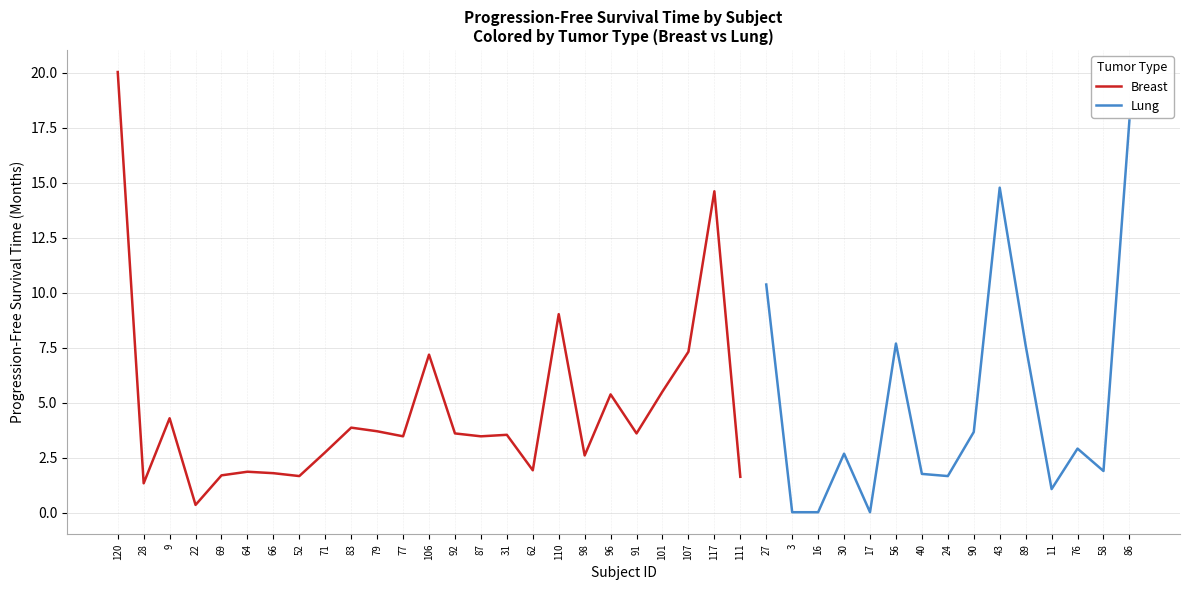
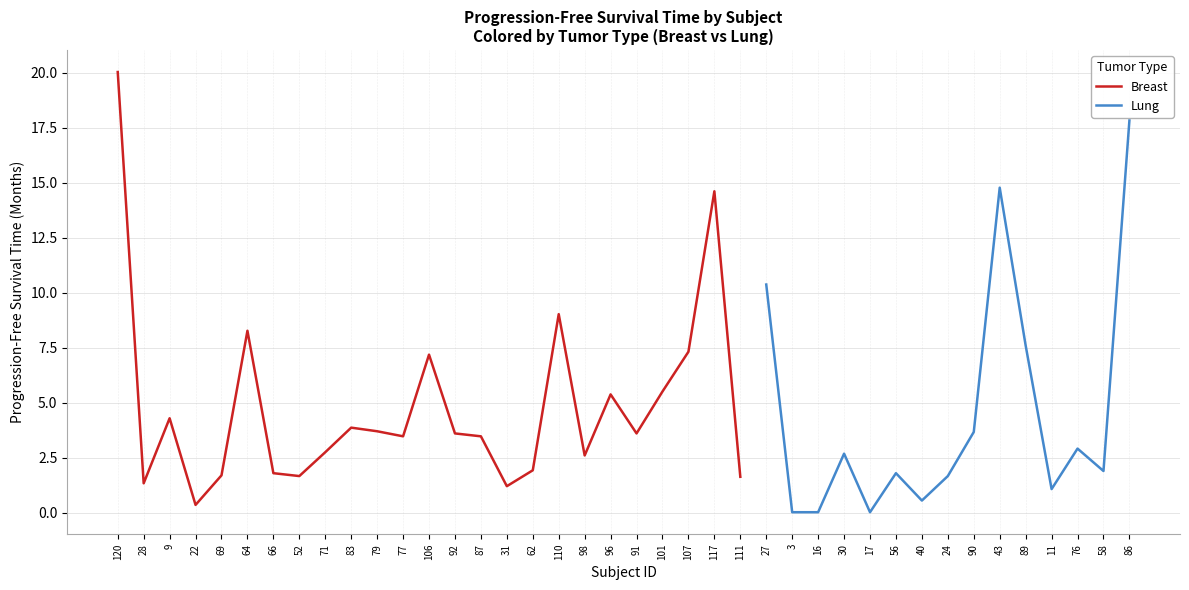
Breast, 64: 1.9 -> 8.3
Breast, 31: 3.6 -> 1.2
Lung, 56: 7.7 -> 1.8
Lung, 40: 1.8 -> 0.6
